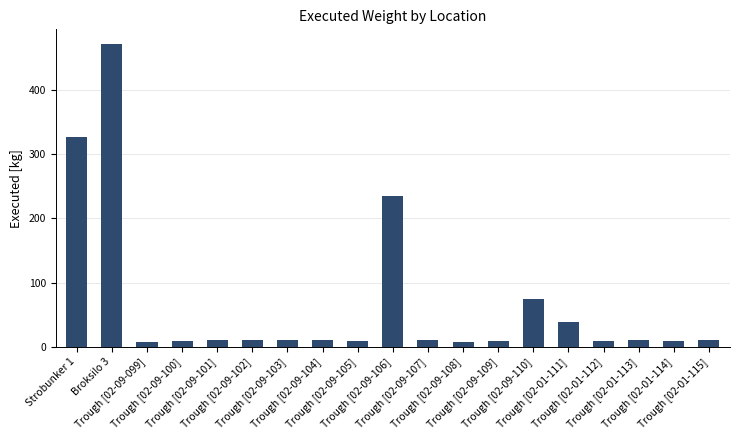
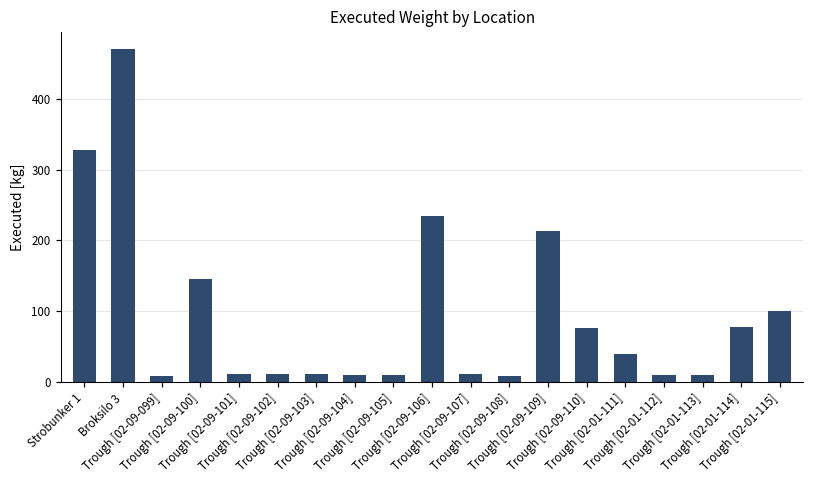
Trough [02-09-100]: 10 -> 150
Trough [02-09-109]: 10 -> 210
Trough [02-01-114]: 10 -> 80
Trough [02-01-115]: 10 -> 100
